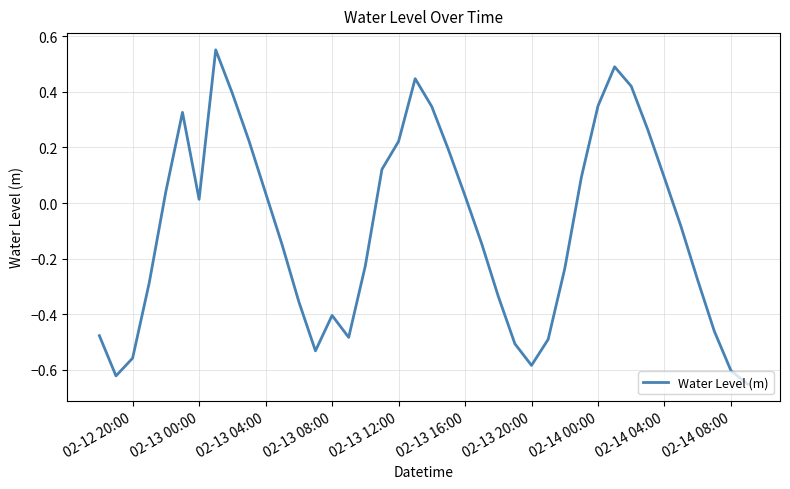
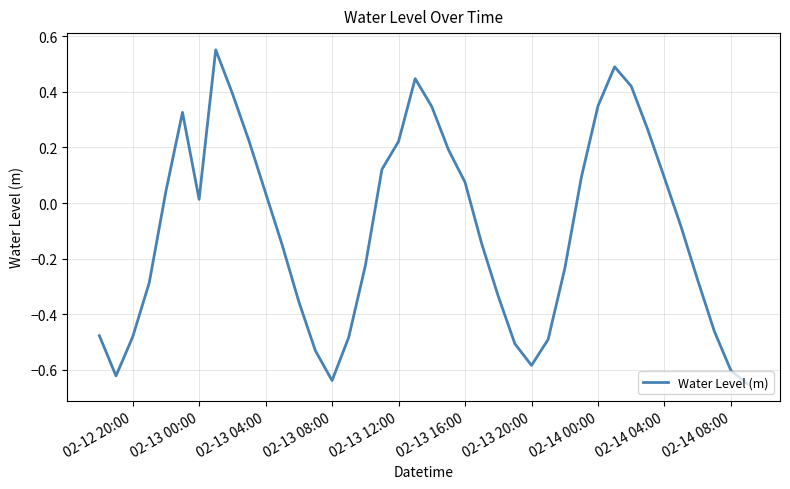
02-12 20:00: -0.56 -> -0.48
02-13 08:00: -0.40 -> -0.64
02-13 16:00: 0.03 -> 0.07
